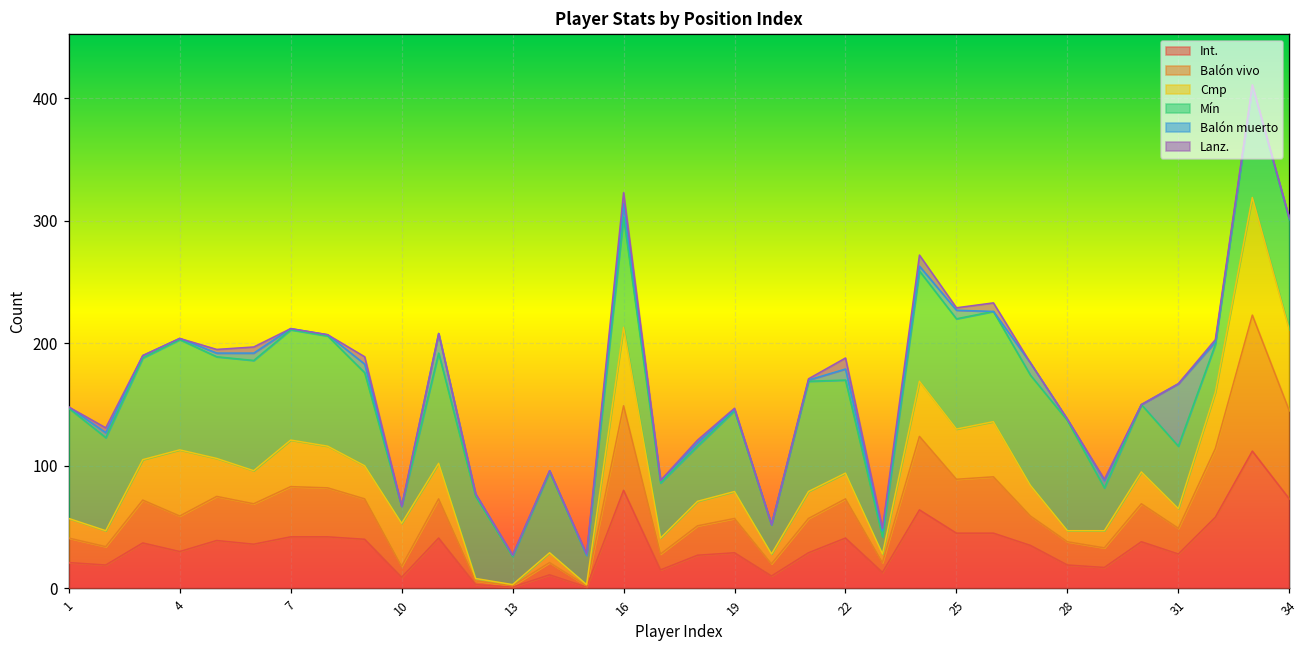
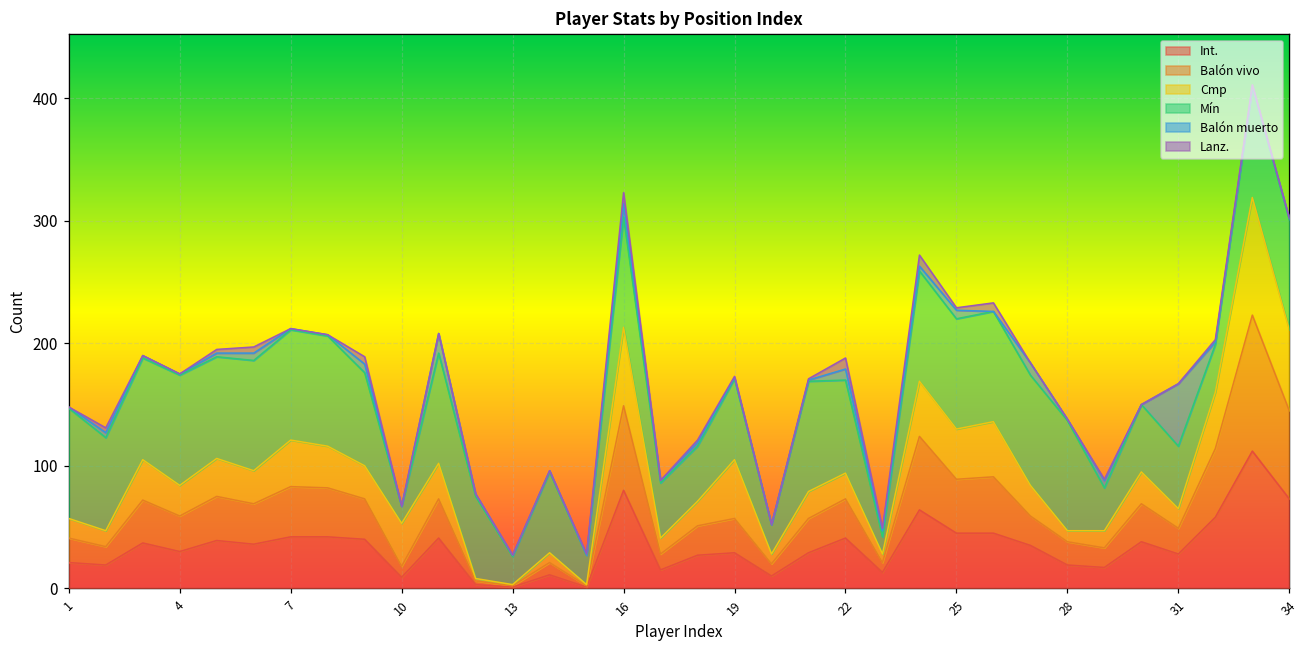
Cmp, 4: 54 -> 25
Cmp, 19: 22 -> 48
